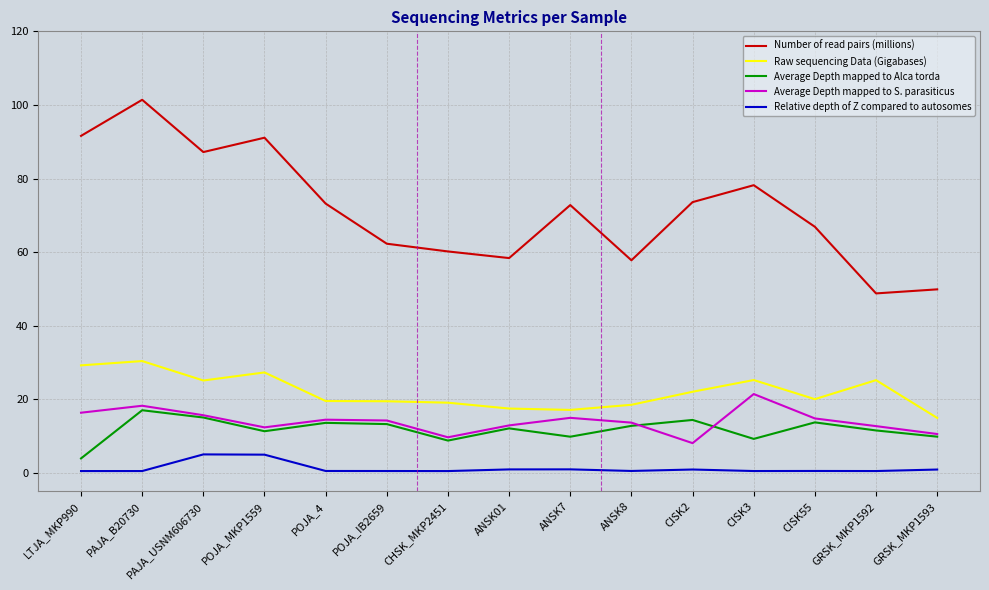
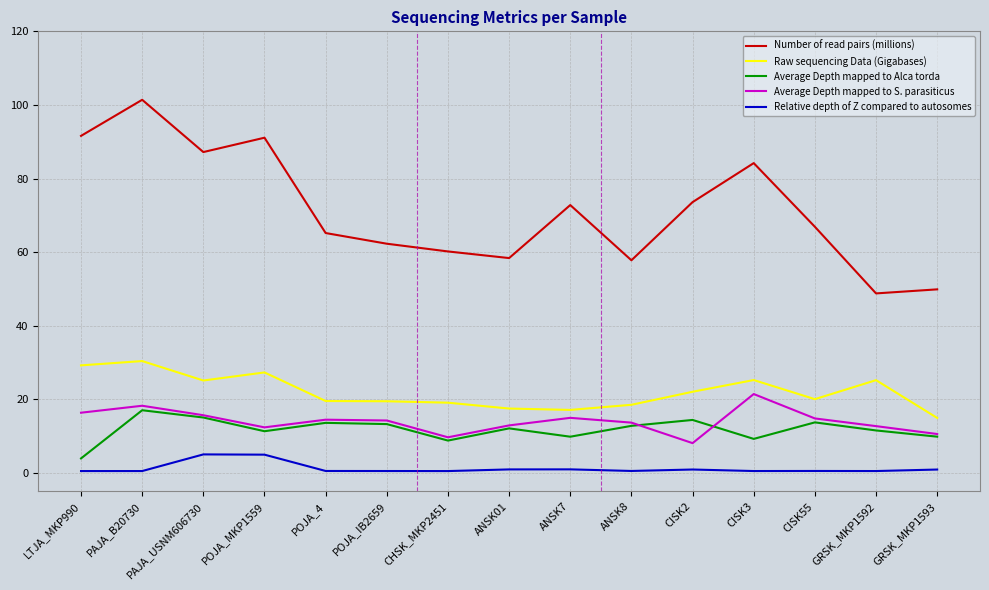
Number of read pairs (millions), POJA_4: 73 -> 65
Number of read pairs (millions), CISK3: 78 -> 84
